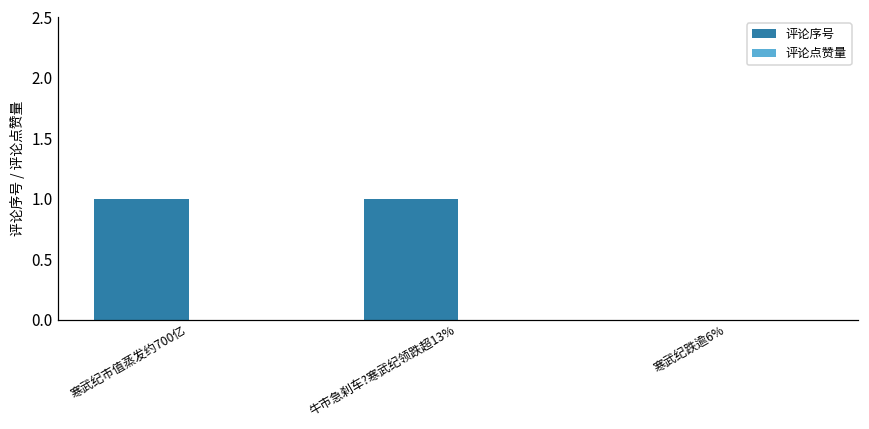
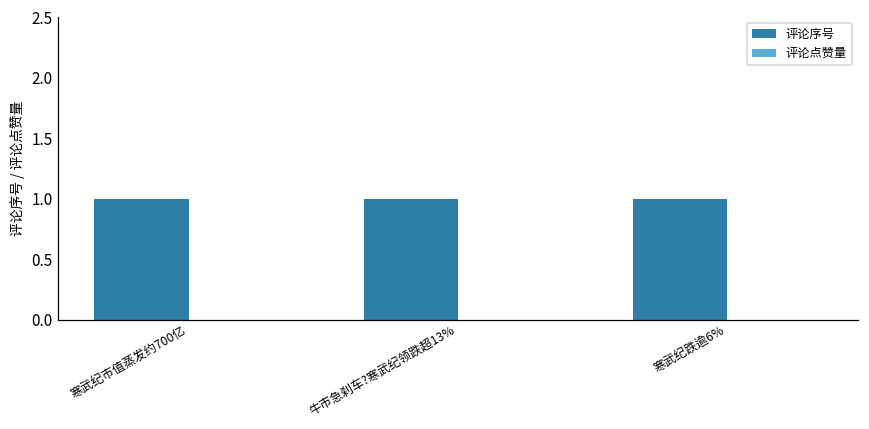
评论序号, 寒武纪跌逾6%: 0 -> 1
